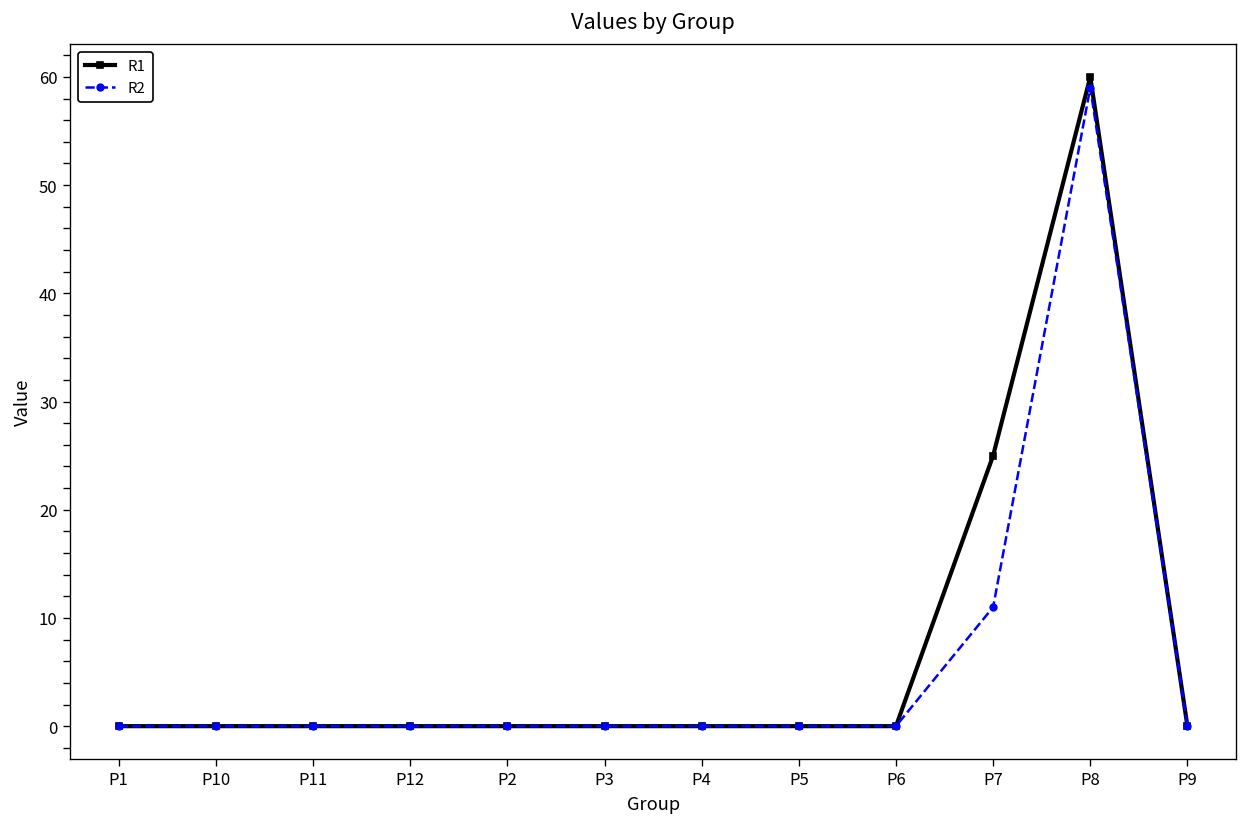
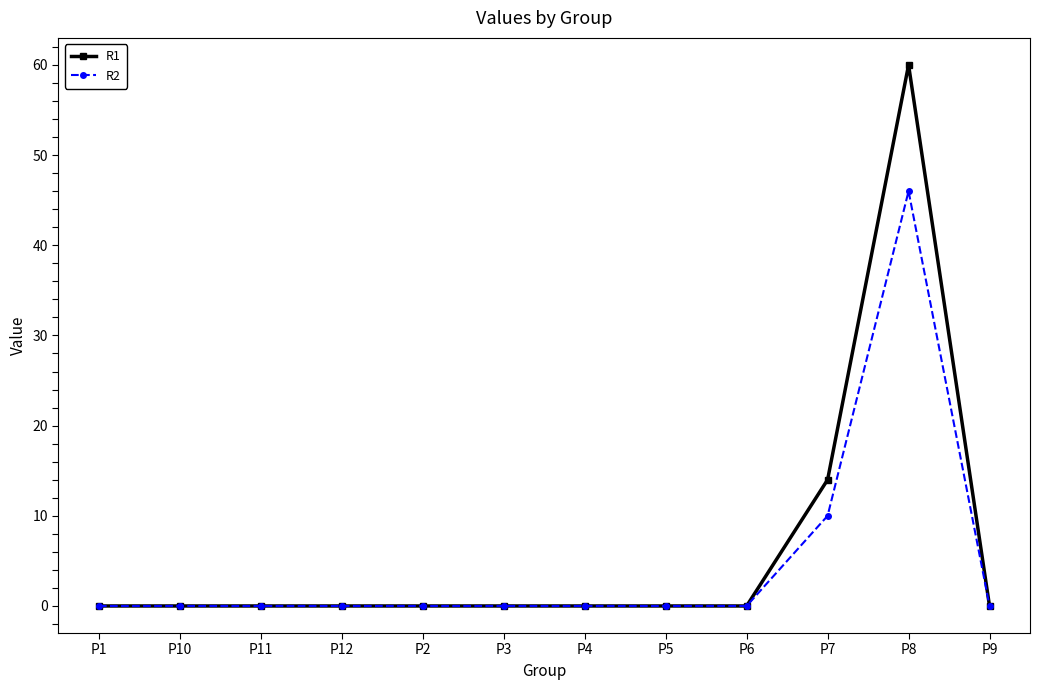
R1, P7: 25 -> 14
R2, P7: 11 -> 10
R2, P8: 59 -> 46
